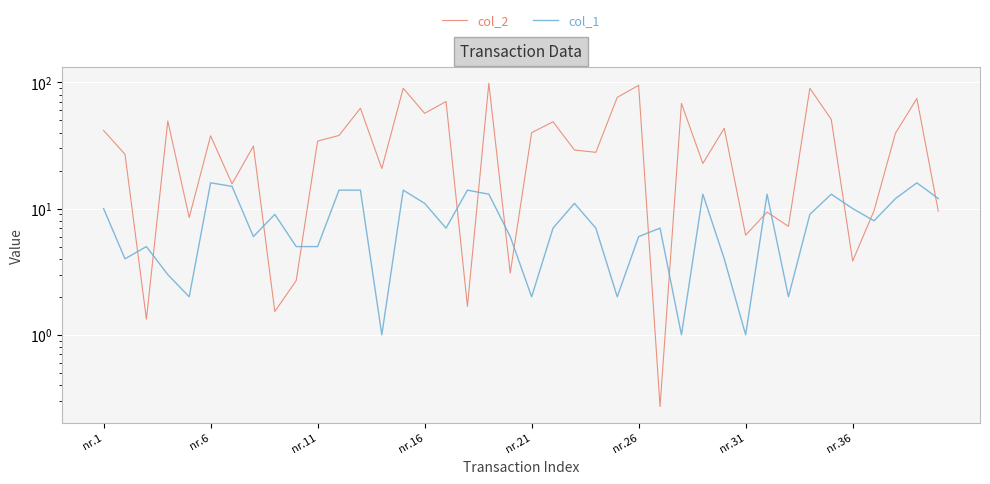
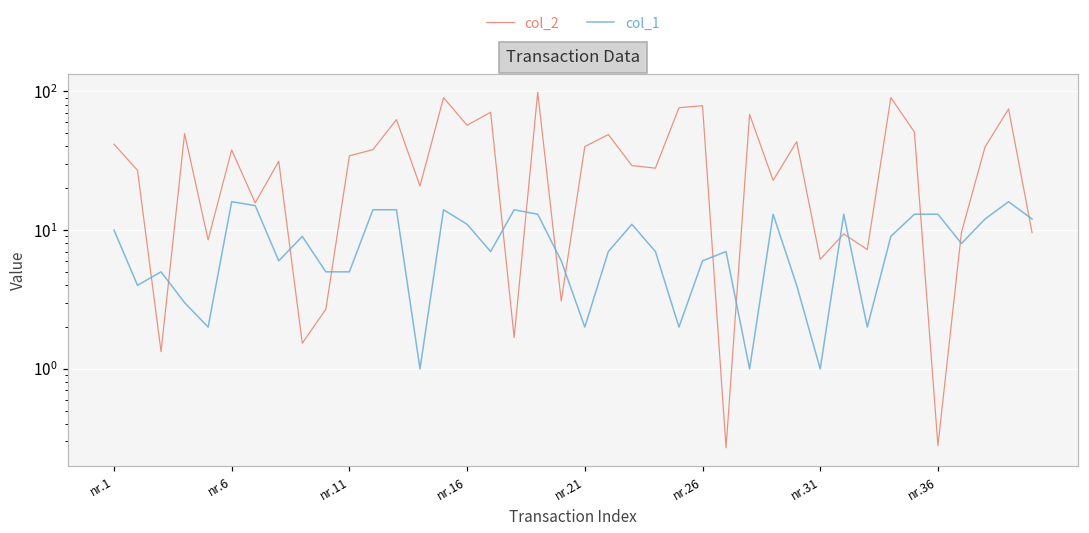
col_2, nr.26: 90 -> 80
col_2, nr.36: 3.8 -> 0.28
col_1, nr.36: 10 -> 13
